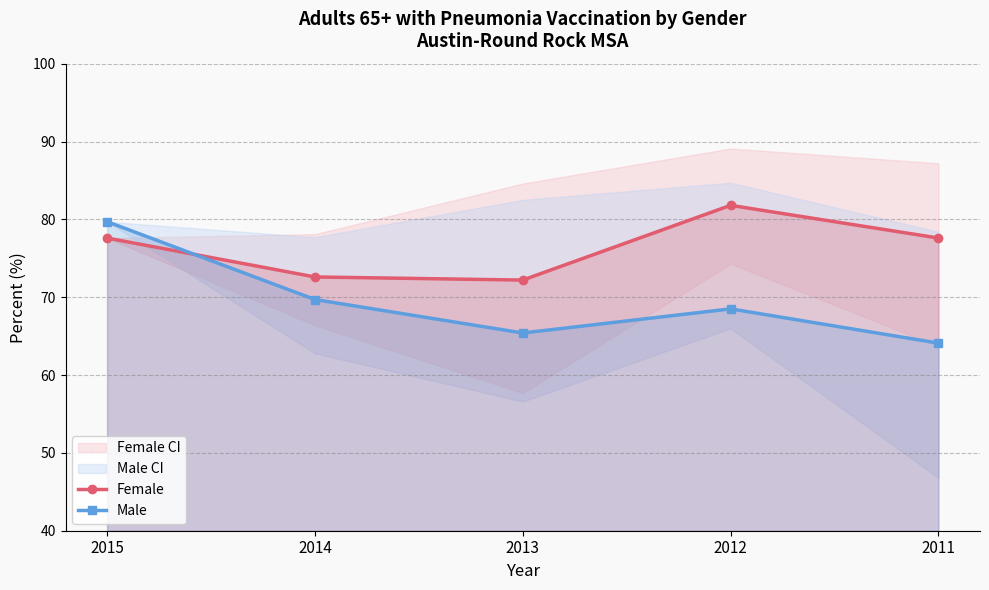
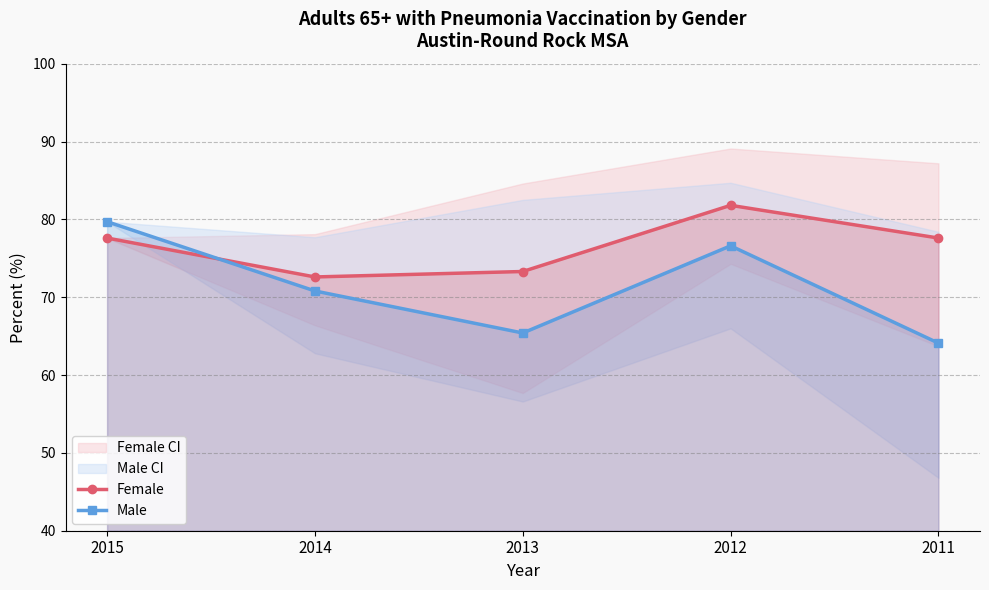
Male, 2014: 70 -> 71
Female, 2013: 72 -> 73
Male, 2012: 69 -> 77
